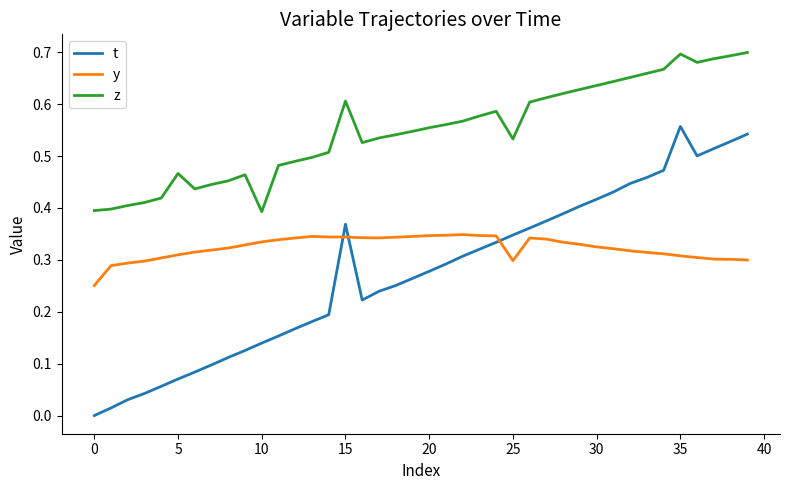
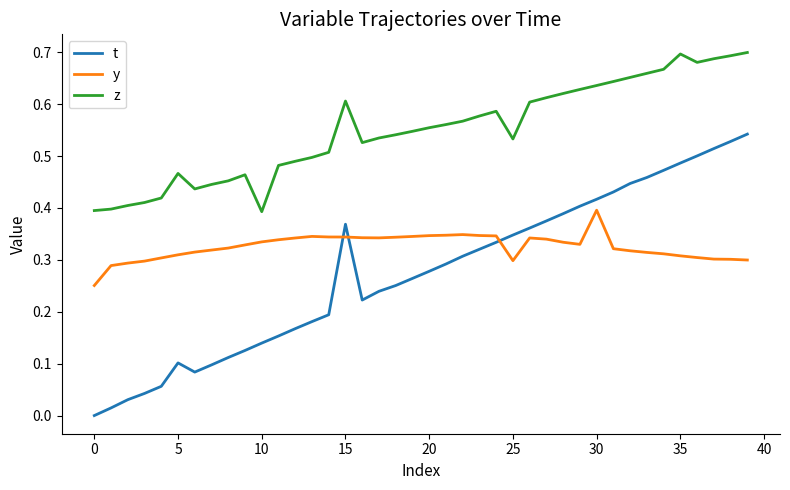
t, 5: 0.07 -> 0.10
y, 30: 0.32 -> 0.40
t, 35: 0.56 -> 0.49
